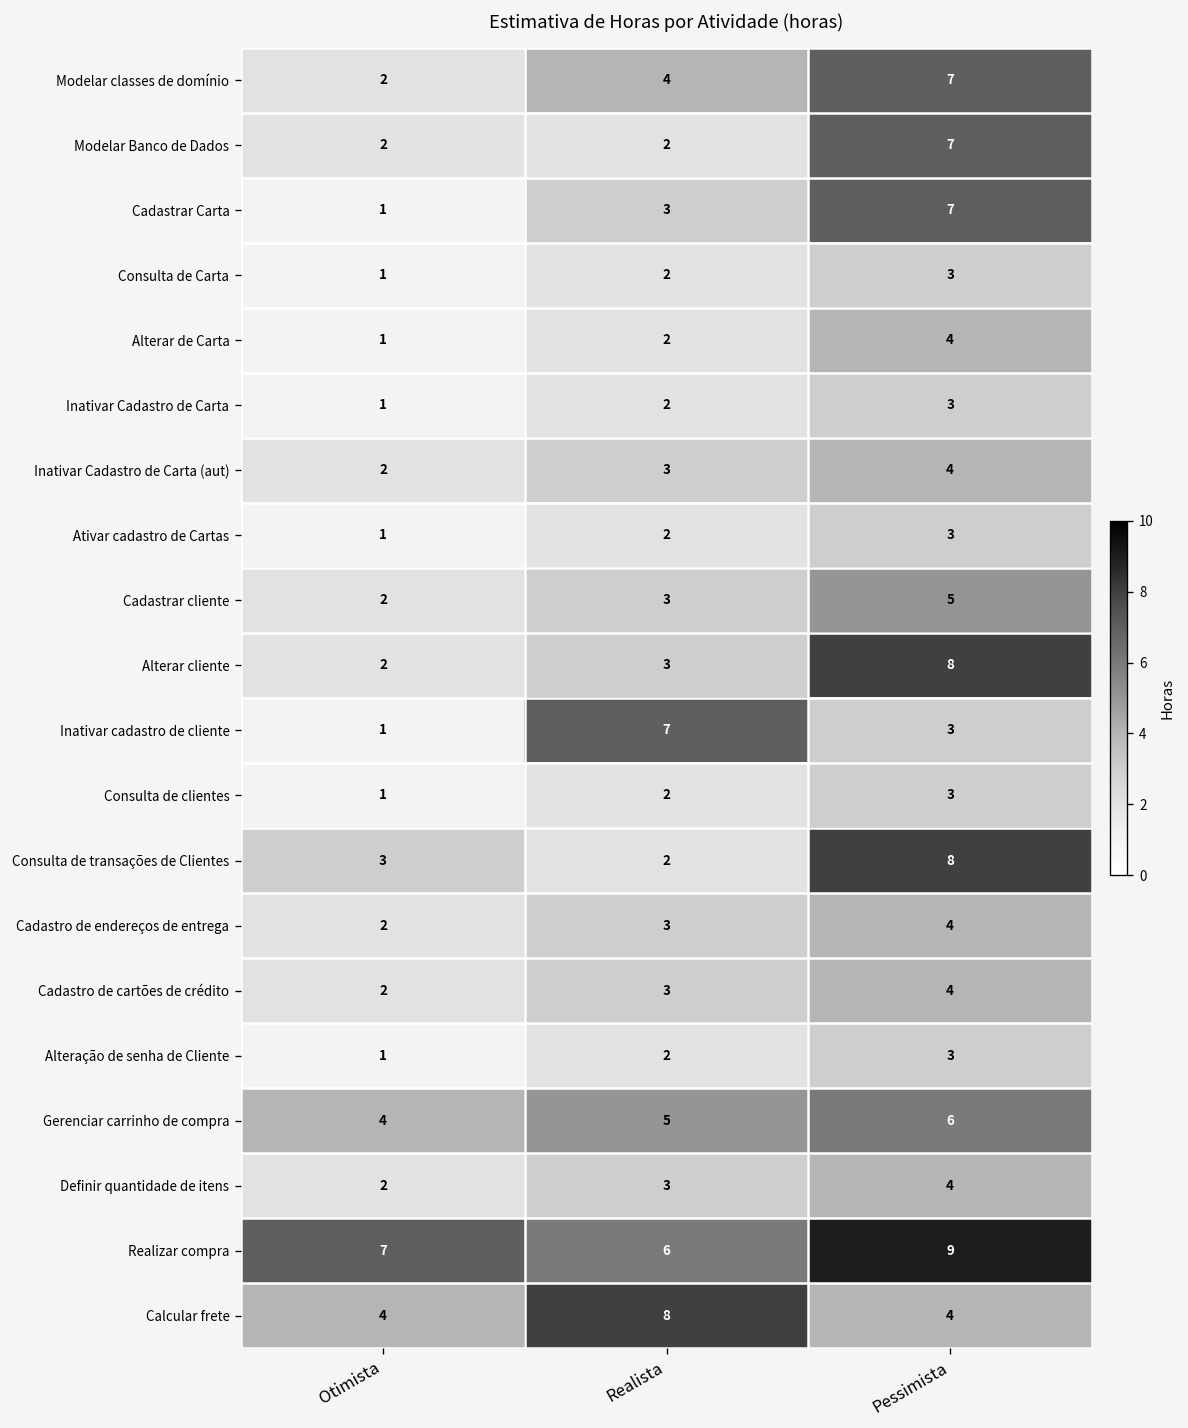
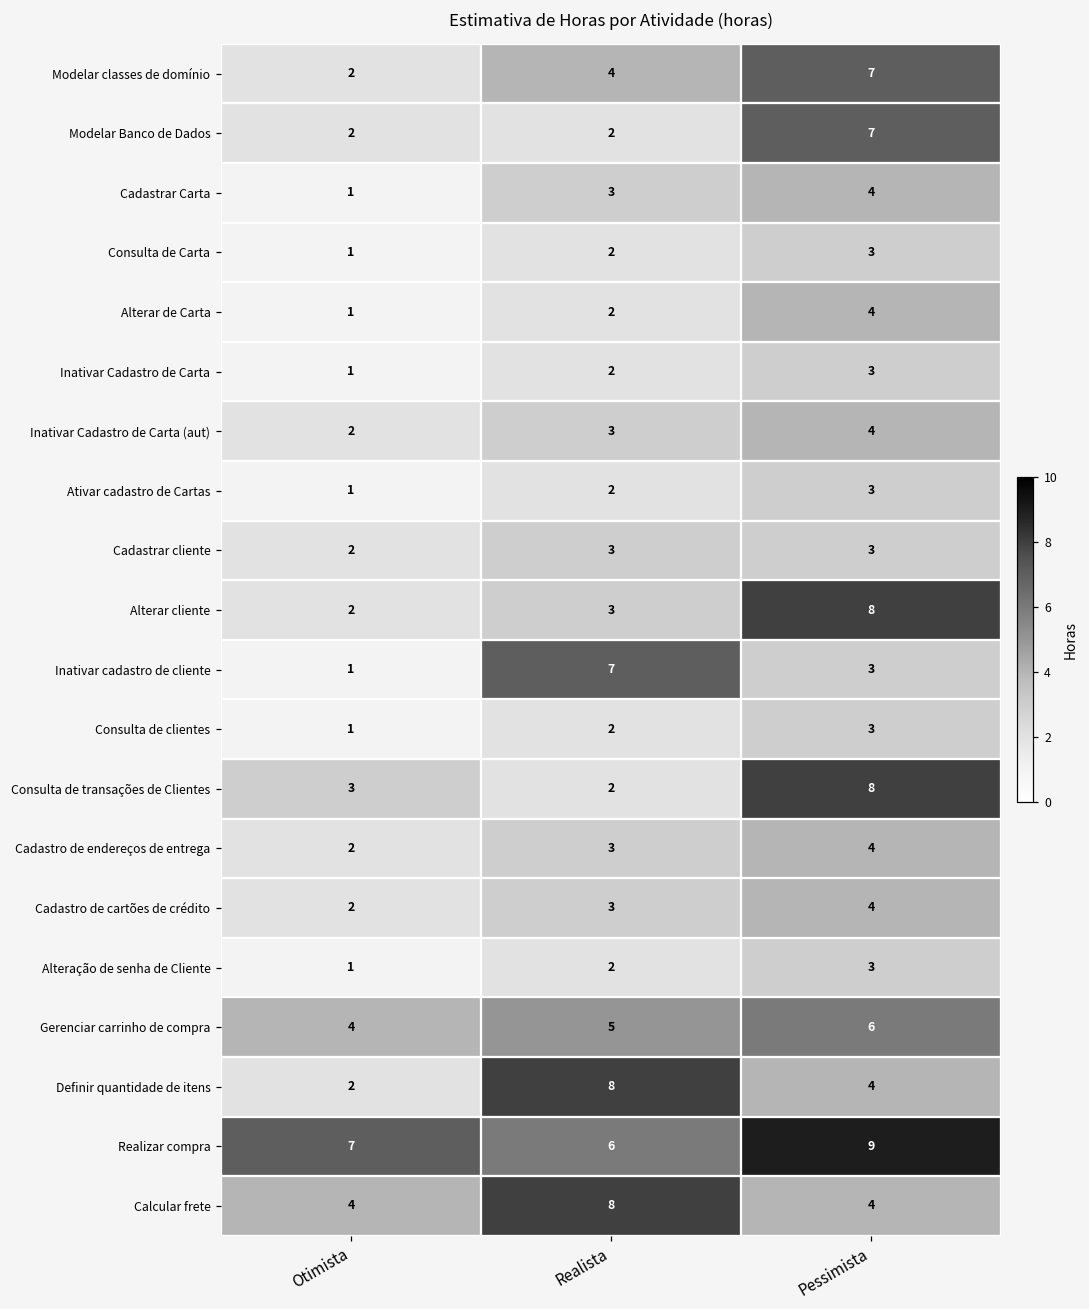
Cadastrar Carta, Pessimista: 7 -> 4
Cadastrar cliente, Pessimista: 5 -> 3
Definir quantidade de itens, Realista: 3 -> 8
